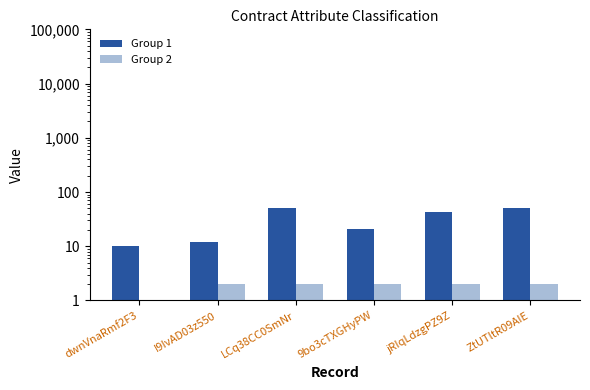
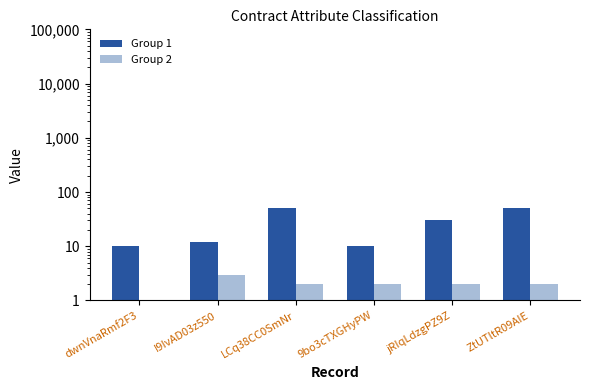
Group 2, I9IvAD03z550: 2 -> 3
Group 1, 9bo3cTXGHyPW: 21 -> 10
Group 1, jRIqLdzgPZ9Z: 40 -> 30
